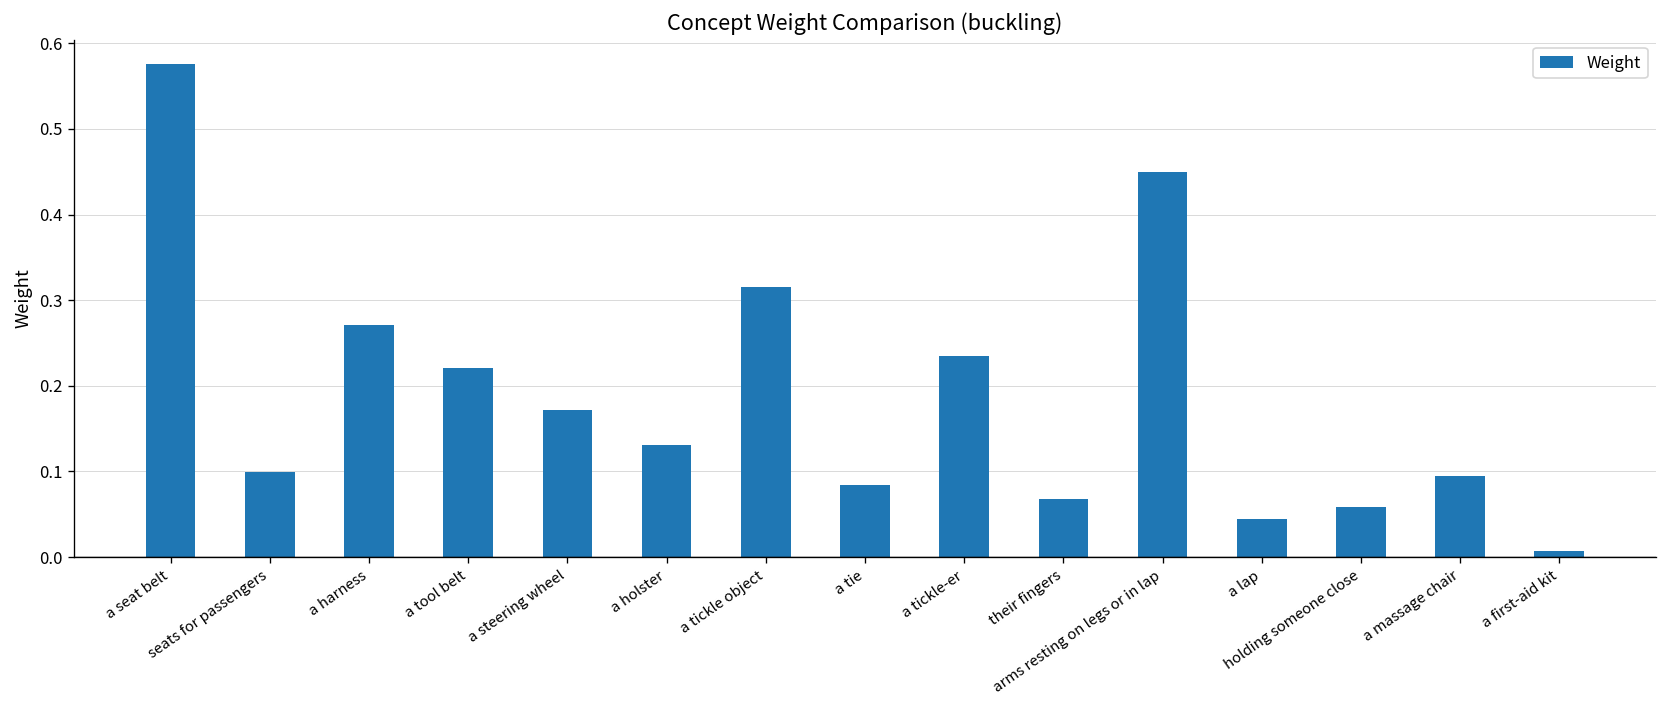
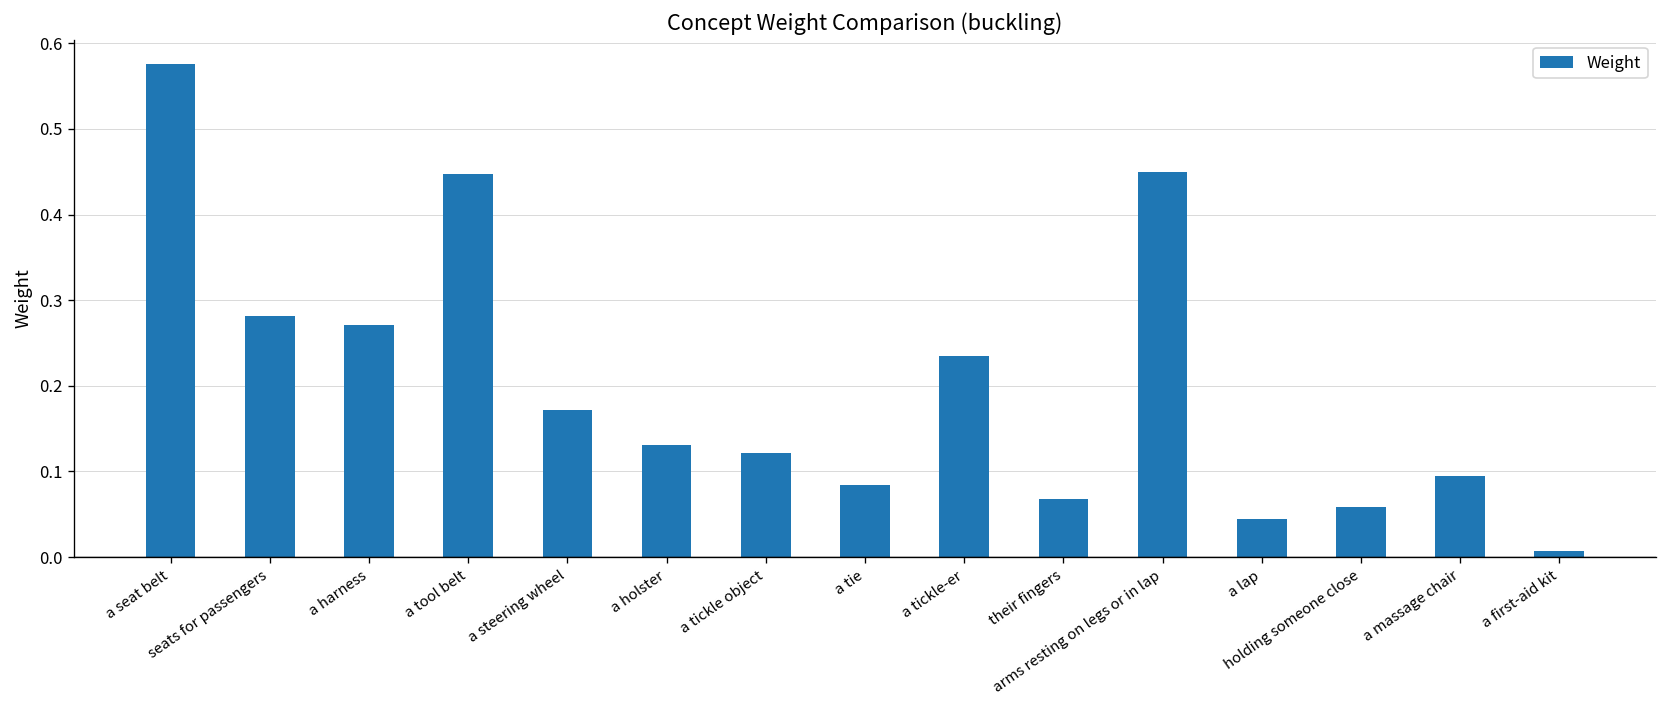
seats for passengers: 0.10 -> 0.28
a tool belt: 0.22 -> 0.45
a tickle object: 0.32 -> 0.12
